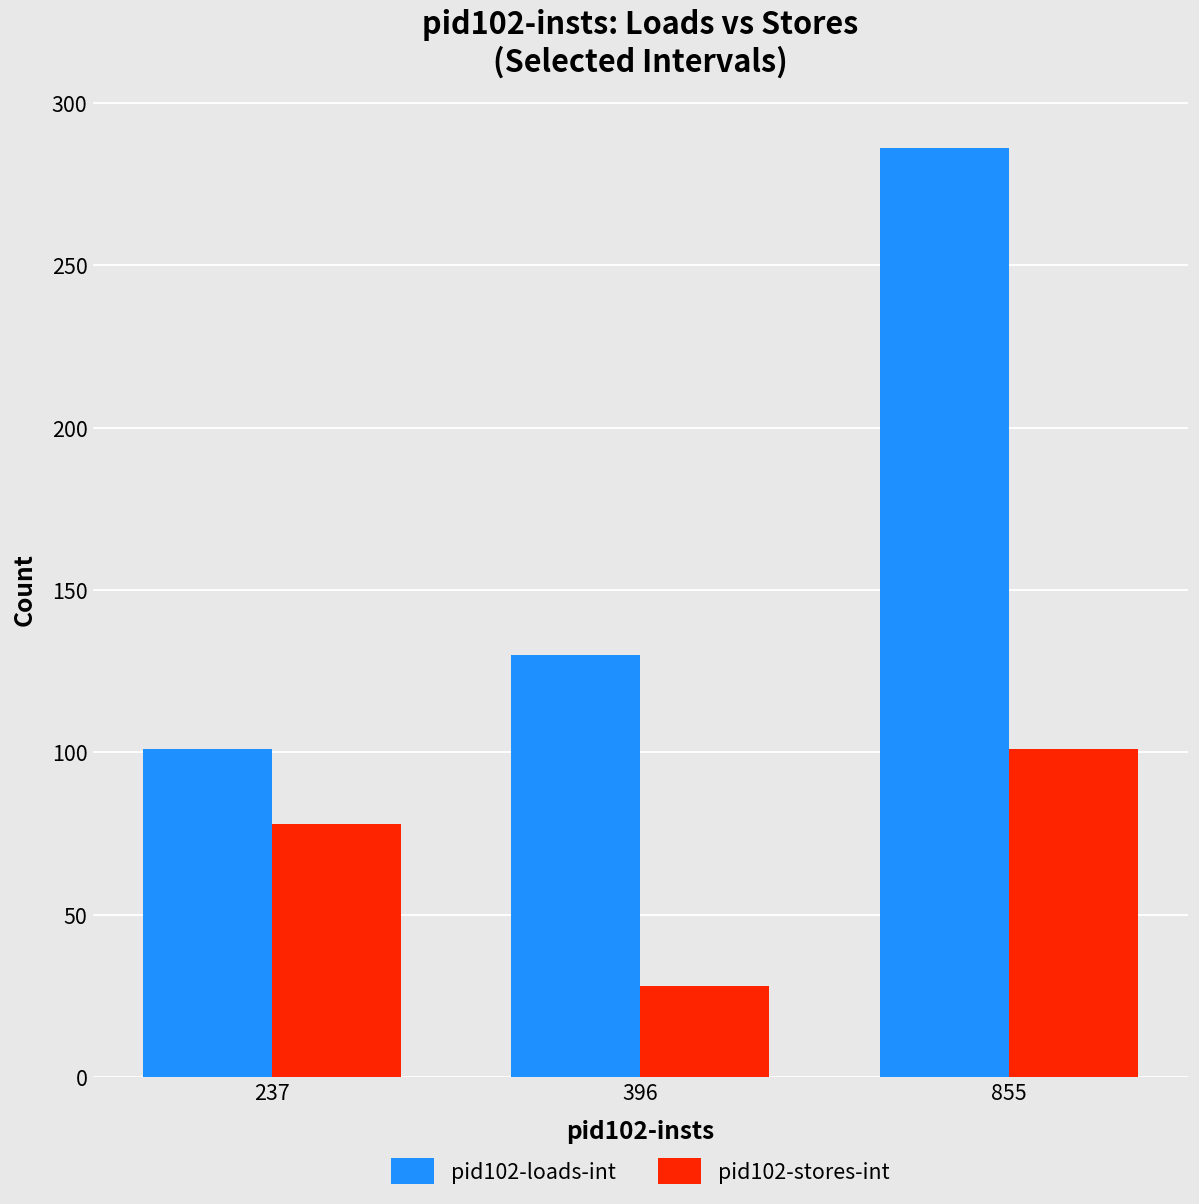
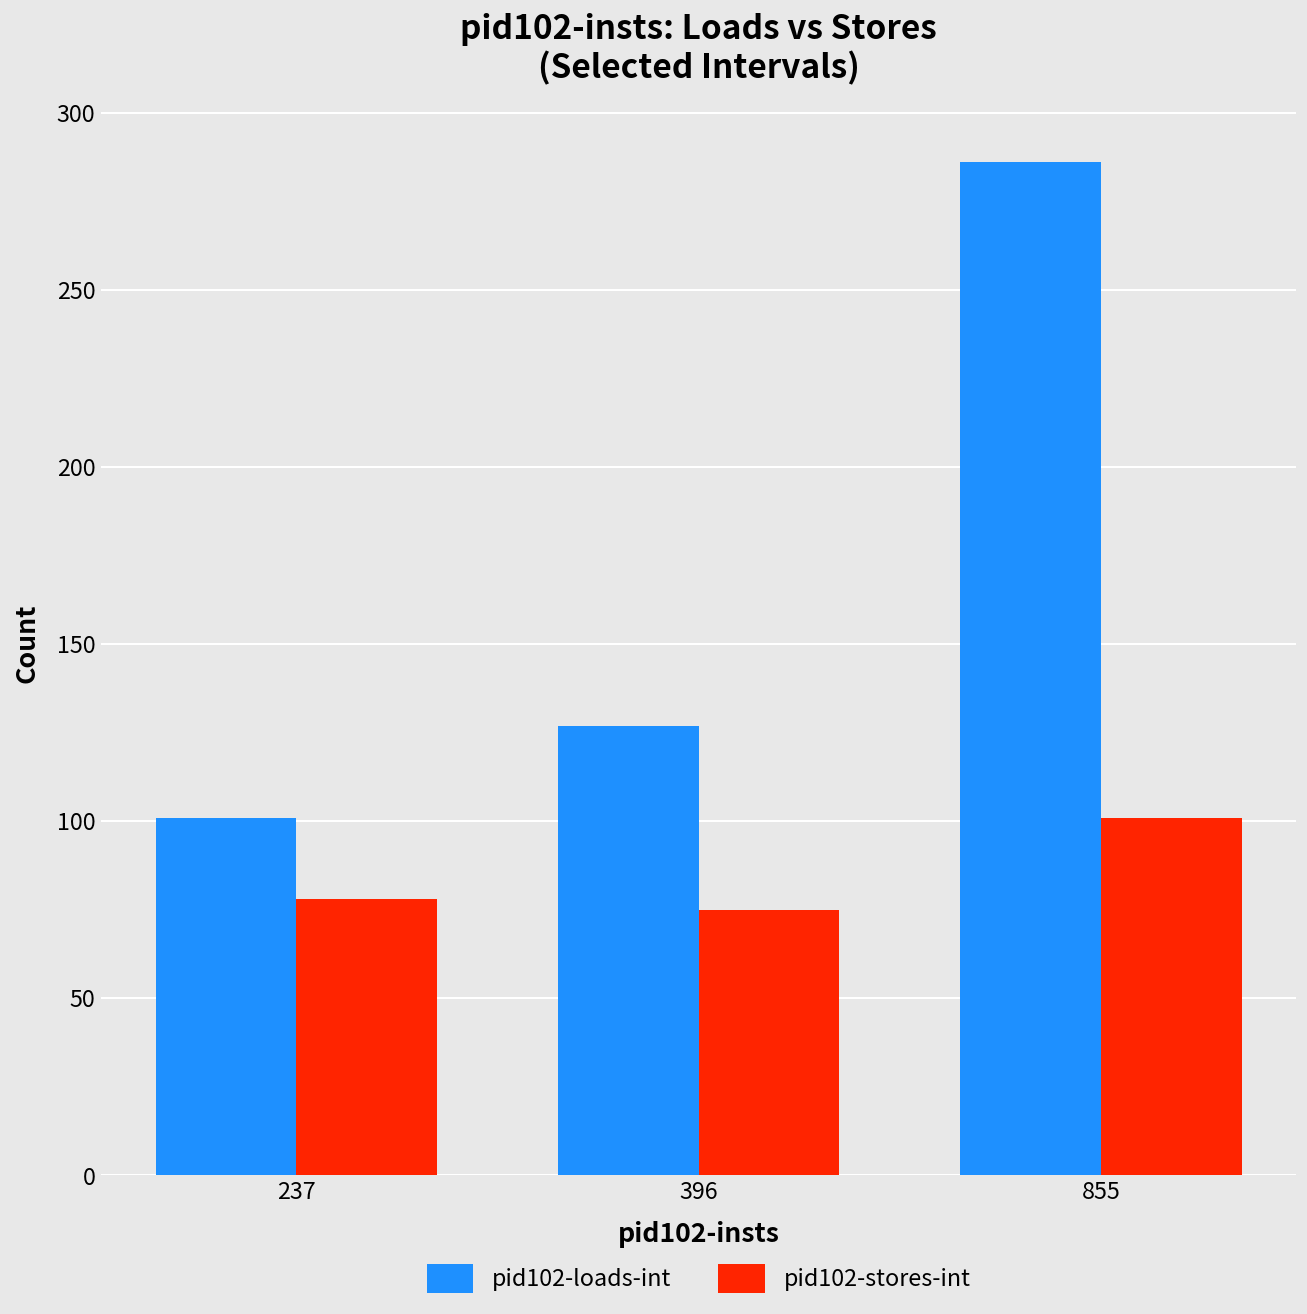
pid102-loads-int, 396: 130 -> 127
pid102-stores-int, 396: 28 -> 75
